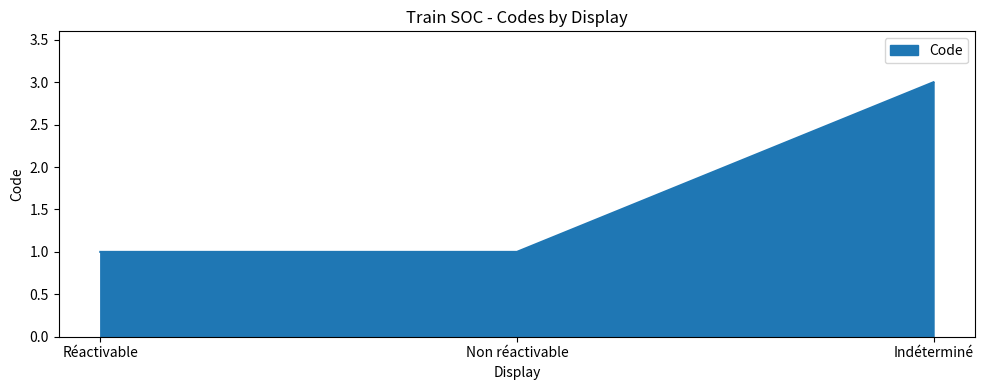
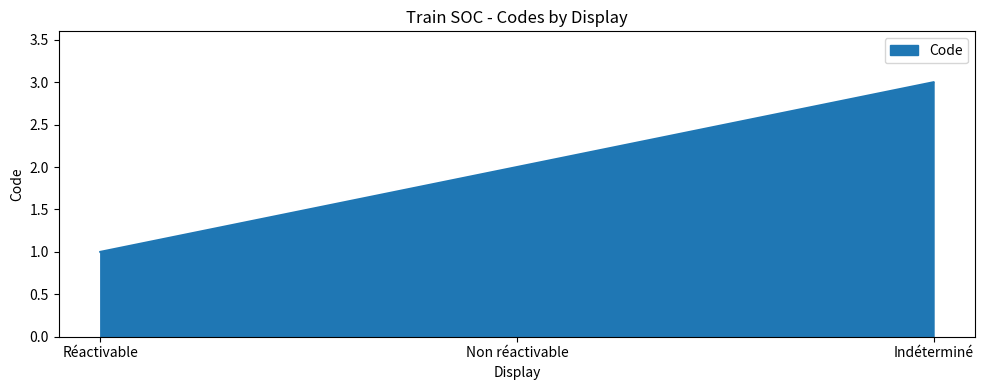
Non réactivable: 1 -> 2
